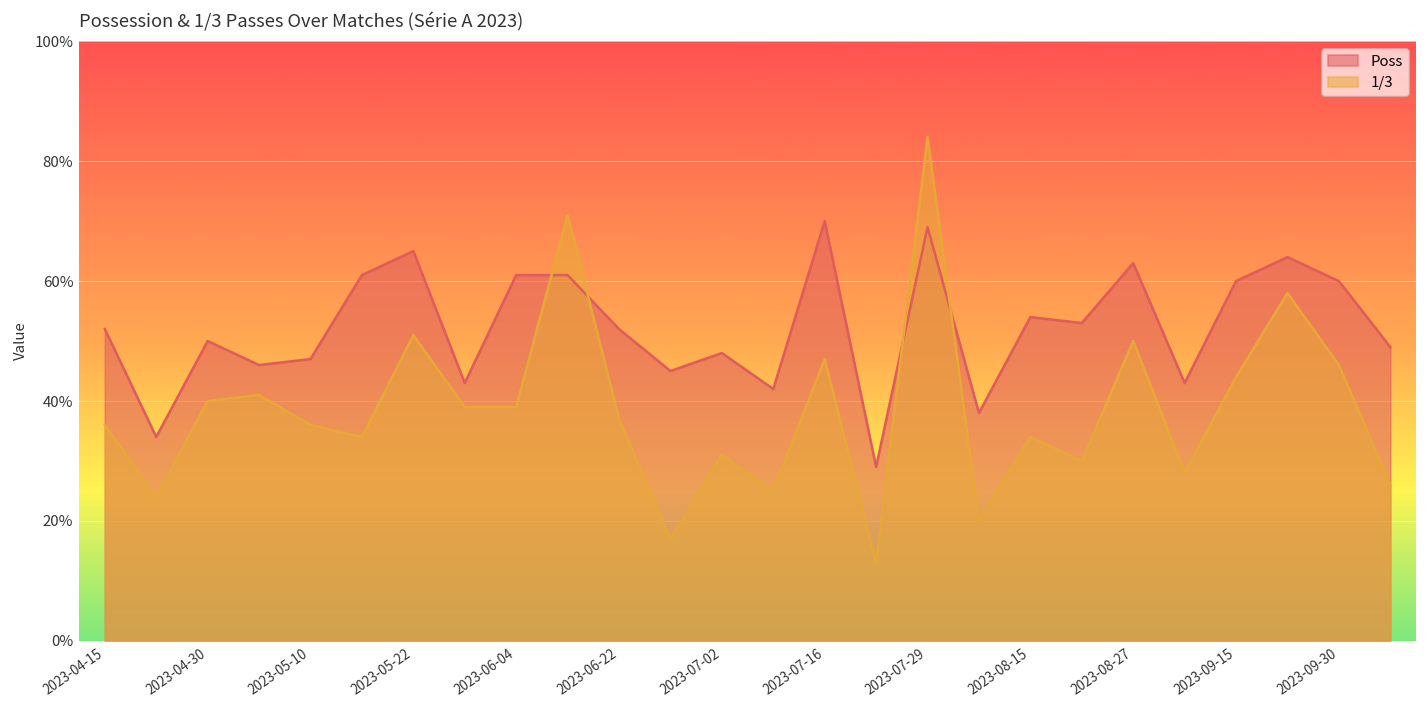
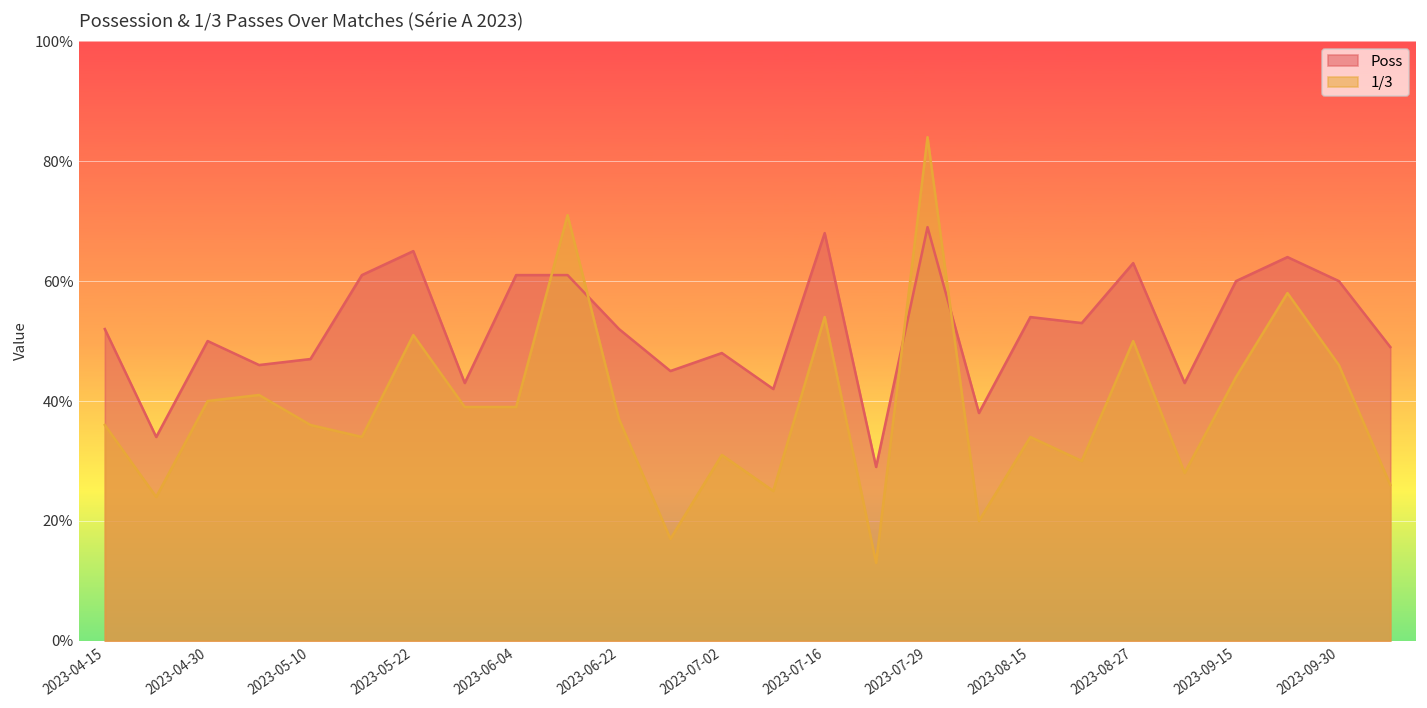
Poss, 2023-07-16: 70% -> 68%
1/3, 2023-07-16: 47% -> 54%
